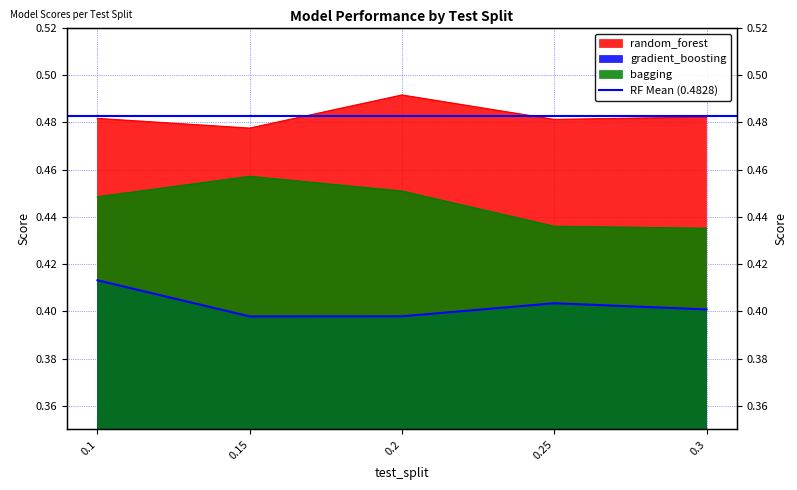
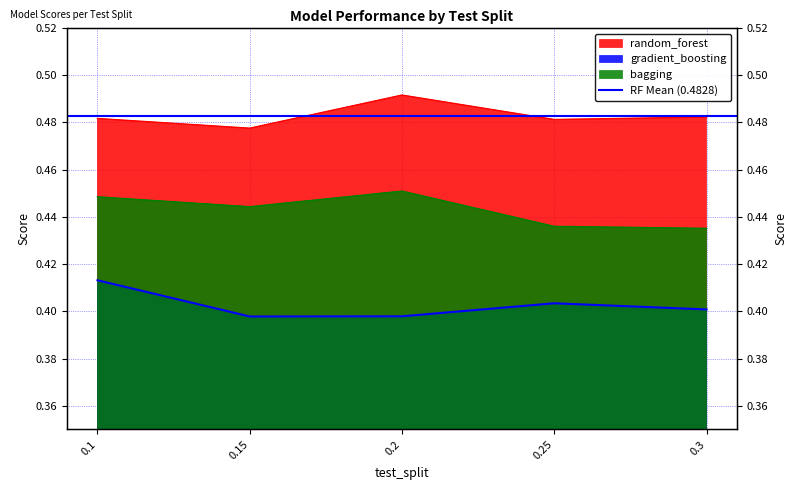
bagging, 0.15: 0.457 -> 0.444
